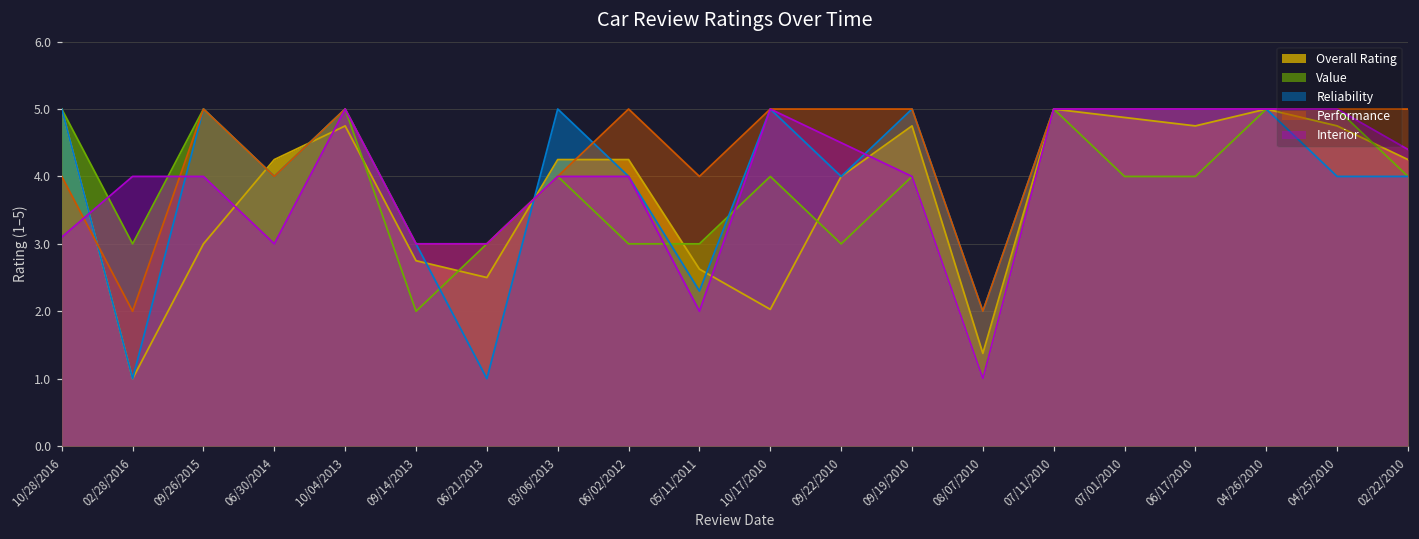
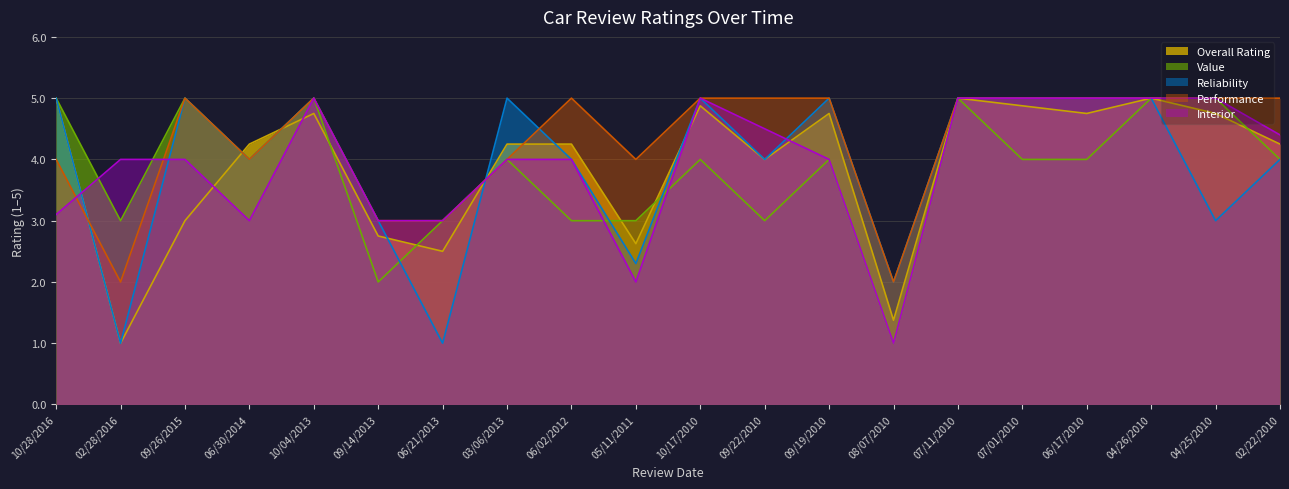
Overall Rating, 10/17/2010: 2.0 -> 4.9
Reliability, 04/25/2010: 4 -> 3
